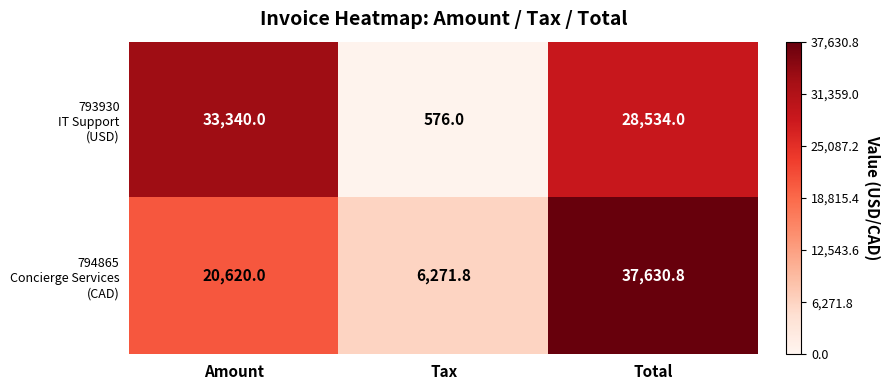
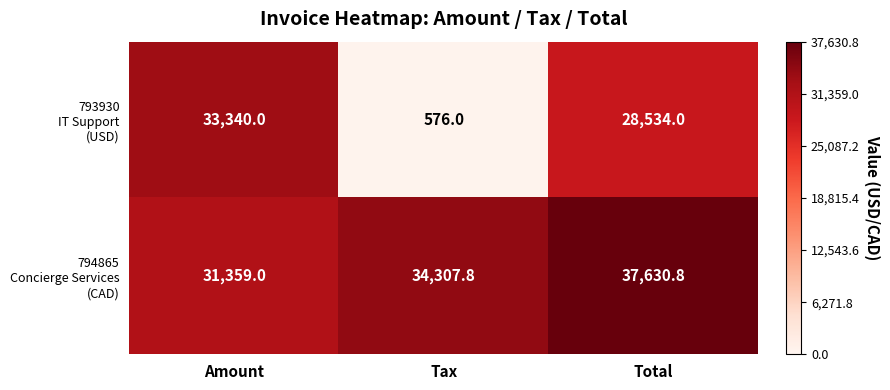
794865 Concierge Services (CAD), Amount: 20,620.0 -> 31,359.0
794865 Concierge Services (CAD), Tax: 6,271.8 -> 34,307.8
